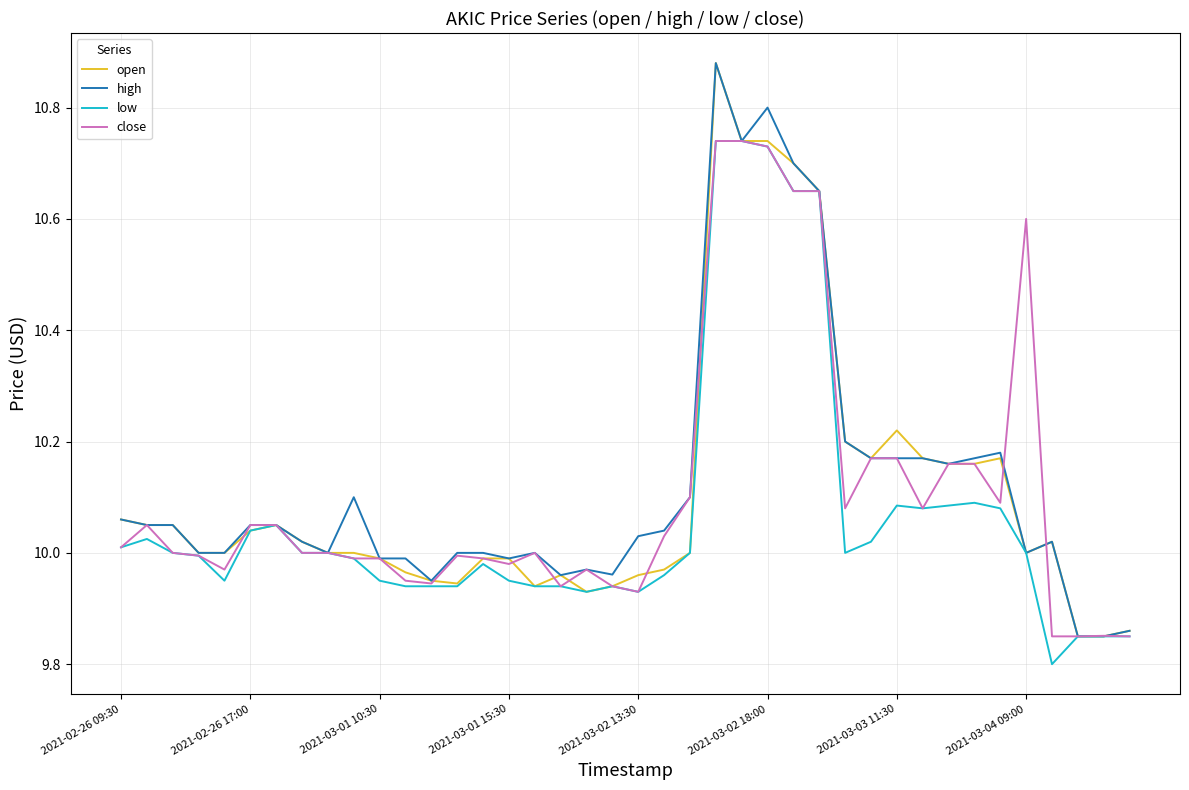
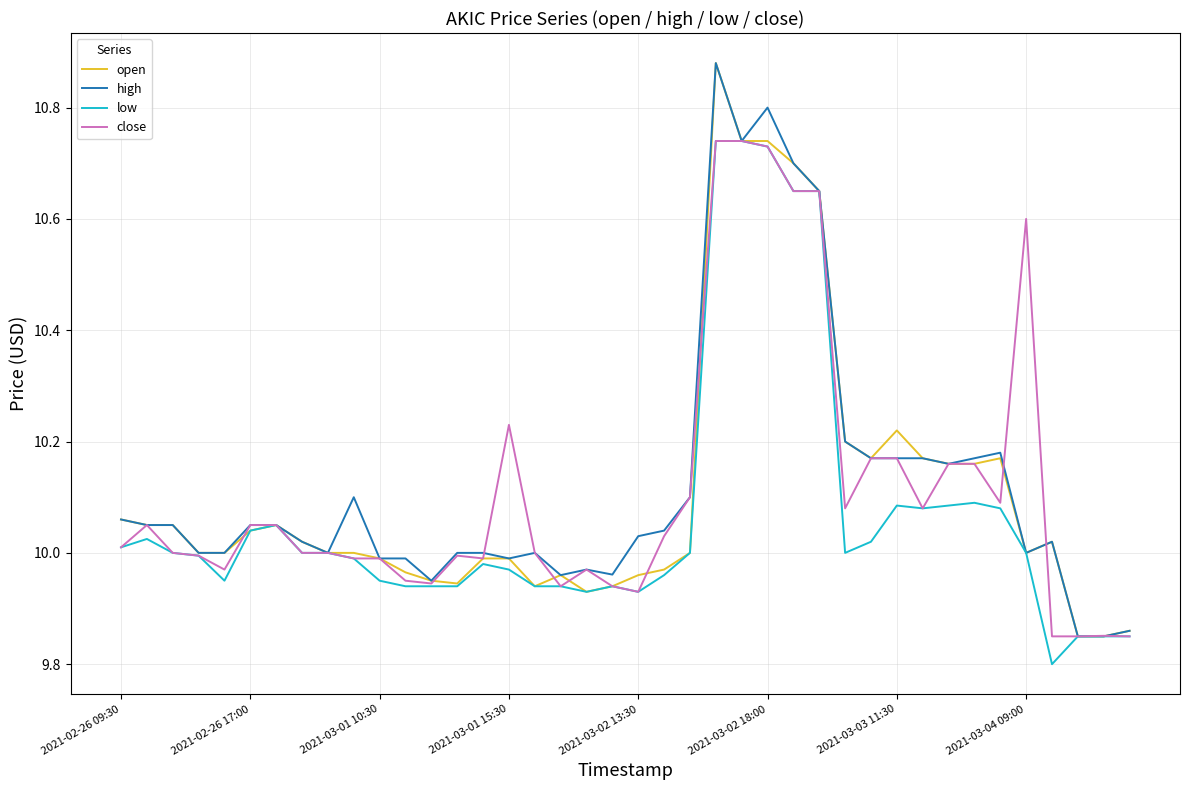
low, 2021-03-01 15:30: 9.95 -> 9.97
close, 2021-03-01 15:30: 9.98 -> 10.23
